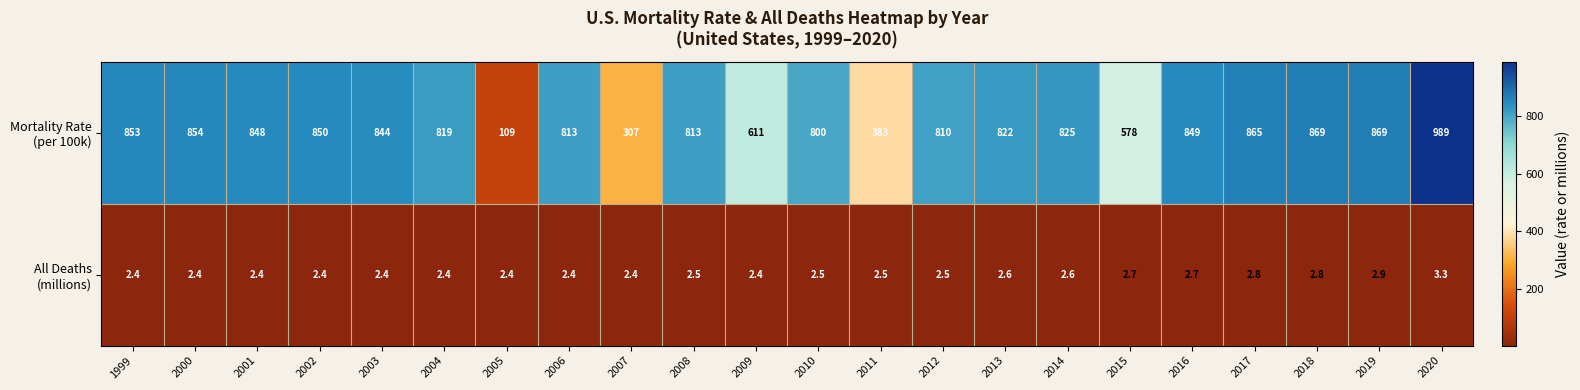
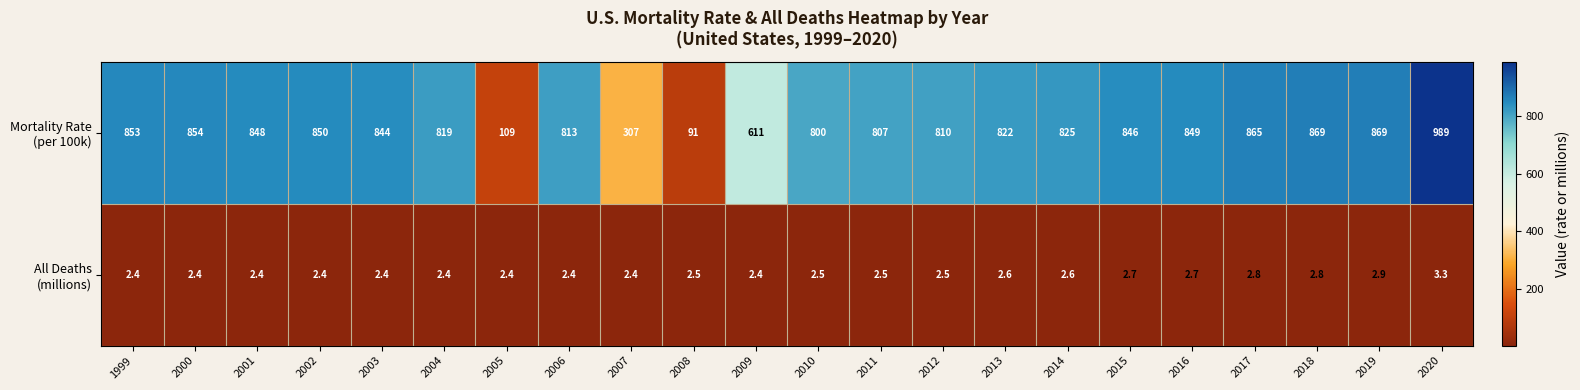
Mortality Rate (per 100k), 2008: 813 -> 91
Mortality Rate (per 100k), 2011: 383 -> 807
Mortality Rate (per 100k), 2015: 578 -> 846
